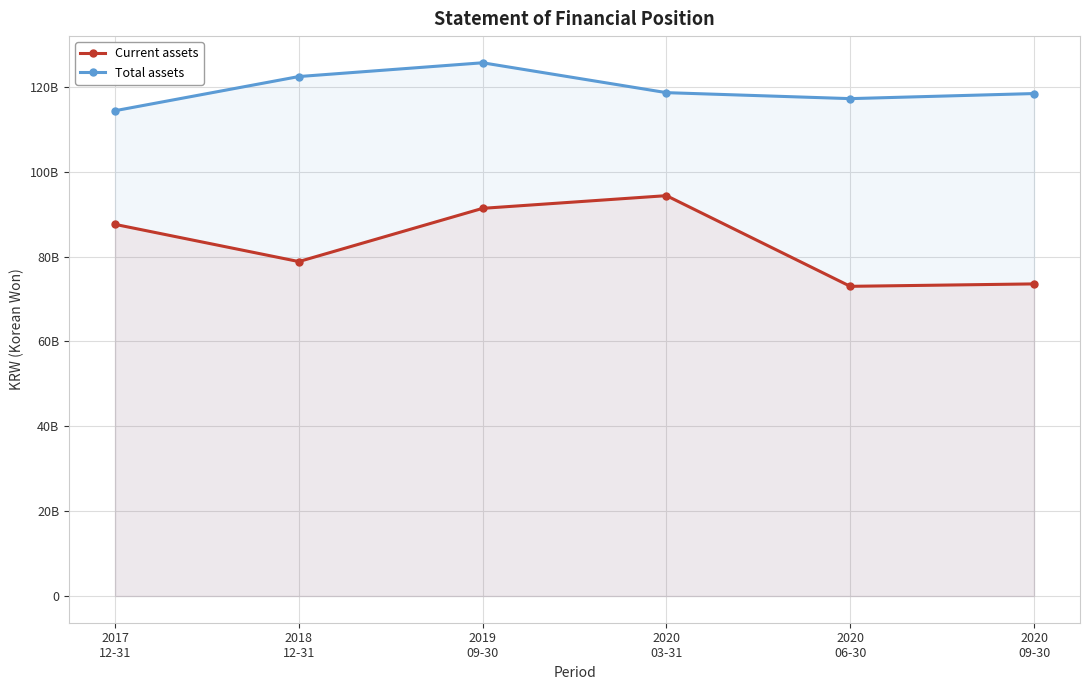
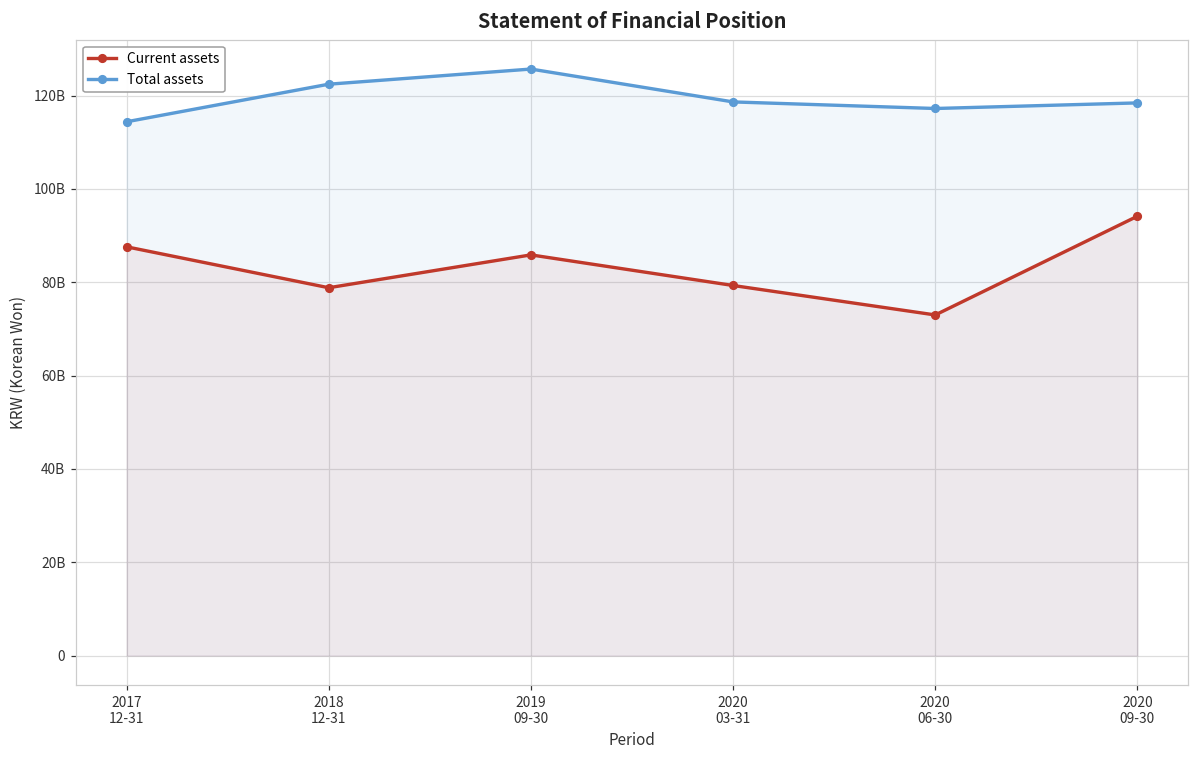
Current assets, 2019 09-30: 91000000000 -> 86000000000
Current assets, 2020 03-31: 94000000000 -> 79000000000
Current assets, 2020 09-30: 74000000000 -> 94000000000
